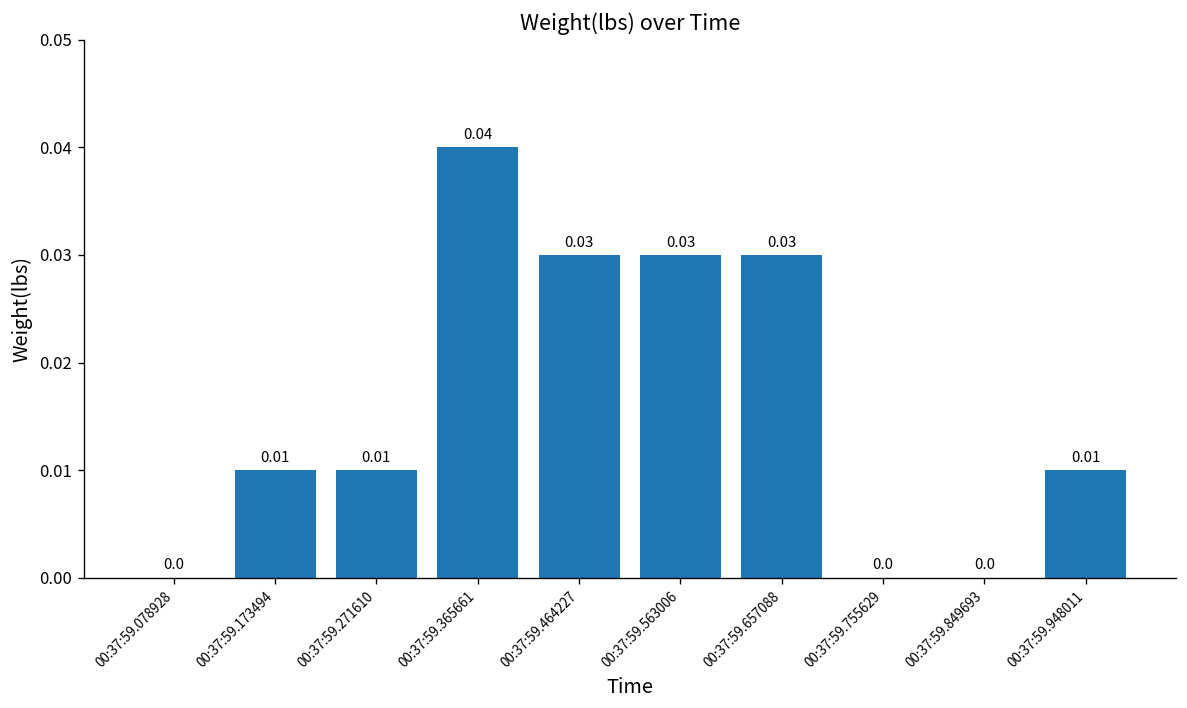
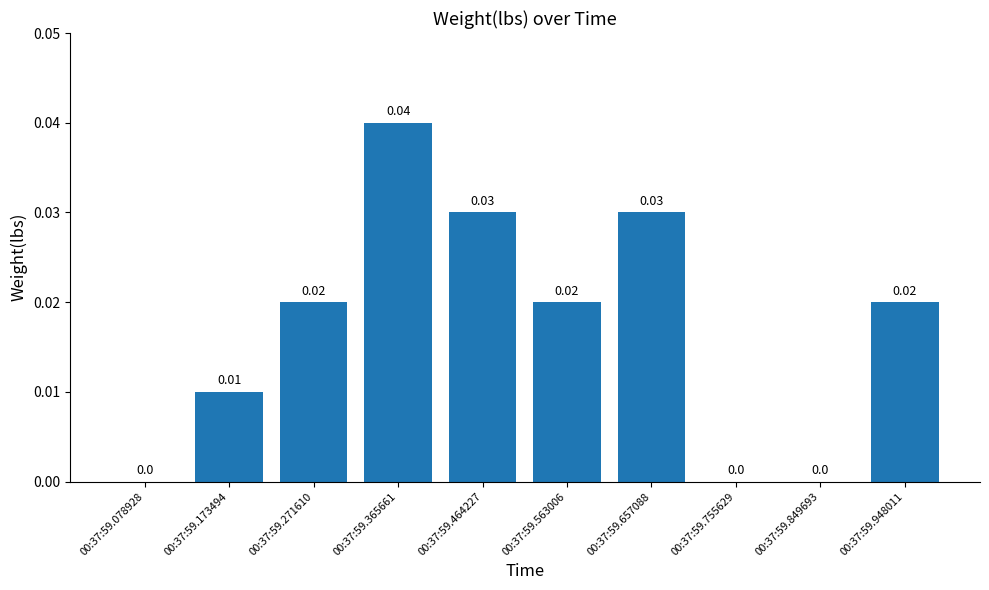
00:37:59.271610: 0.01 -> 0.02
00:37:59.563006: 0.03 -> 0.02
00:37:59.948011: 0.01 -> 0.02
